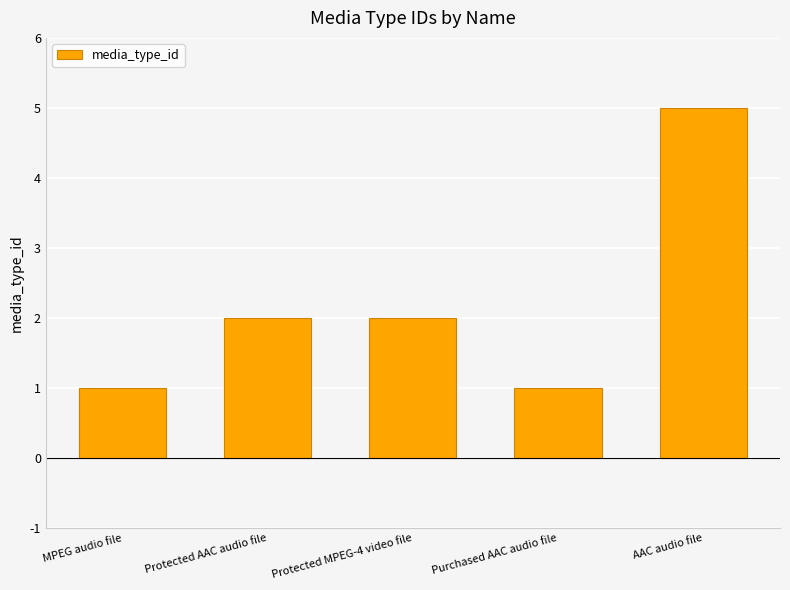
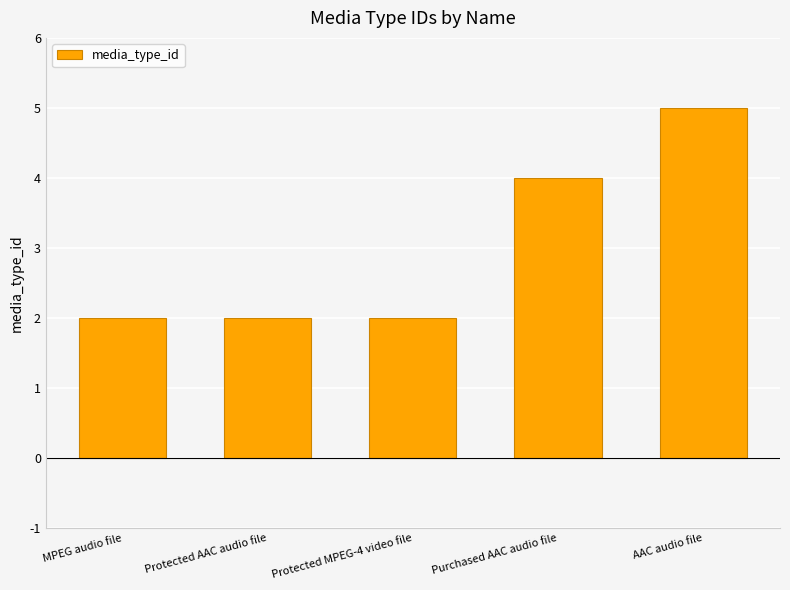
MPEG audio file: 1 -> 2
Purchased AAC audio file: 1 -> 4
